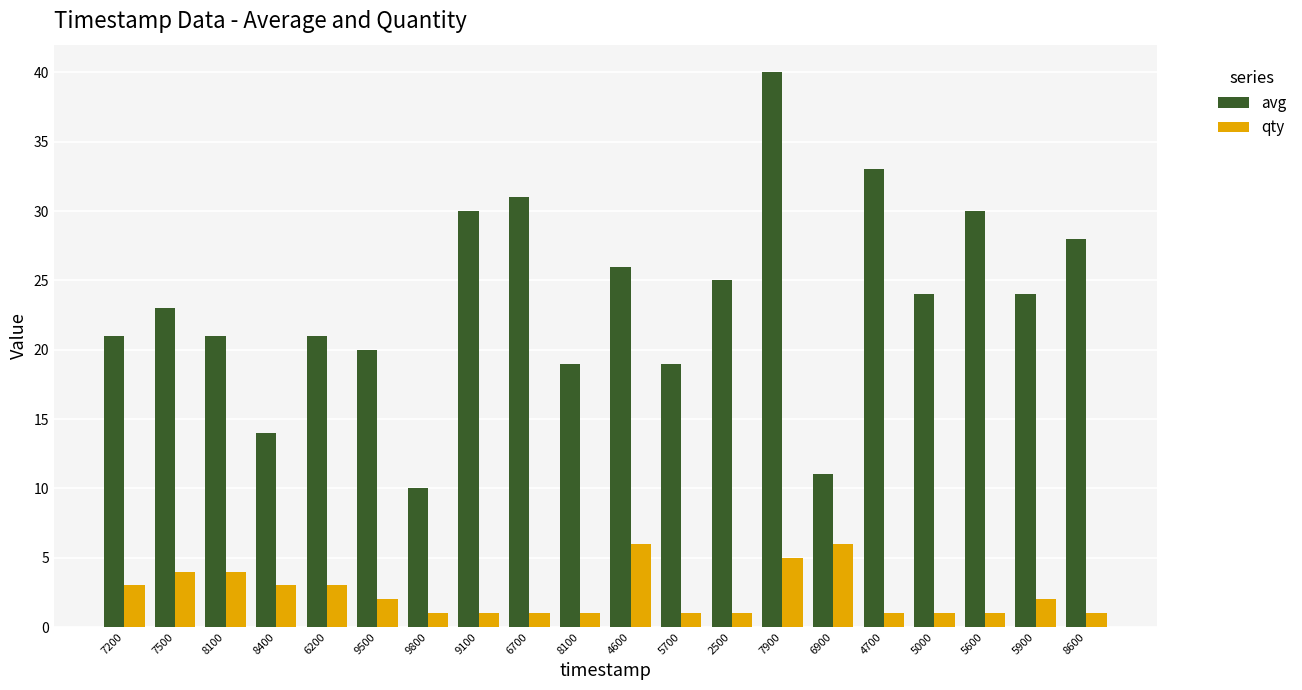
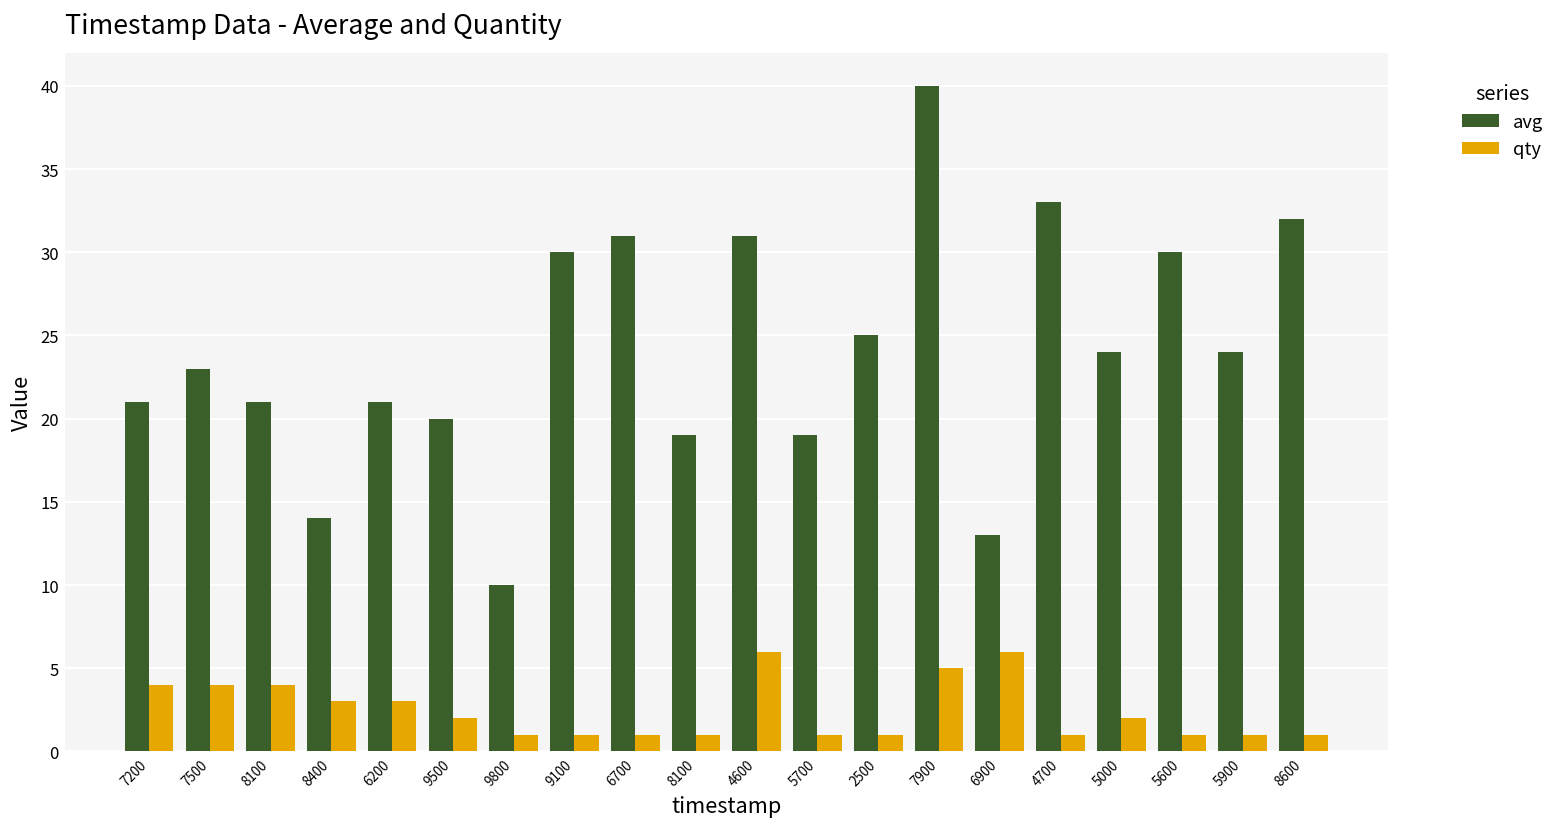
qty, 7200: 3 -> 4
avg, 4600: 26 -> 31
avg, 6900: 11 -> 13
qty, 5000: 1 -> 2
qty, 5900: 2 -> 1
avg, 8600: 28 -> 32
